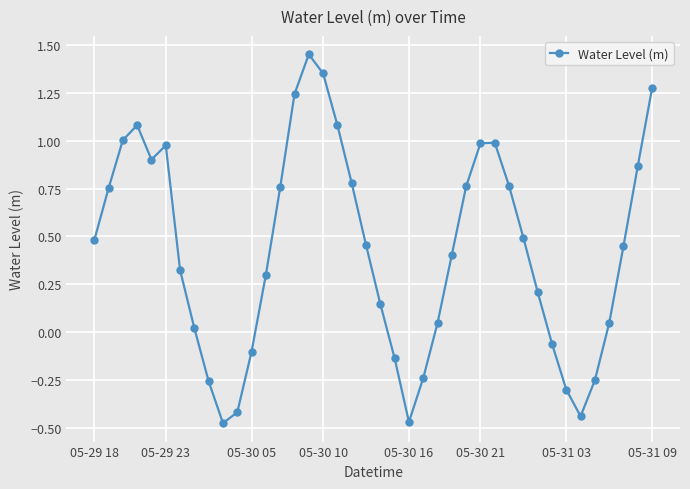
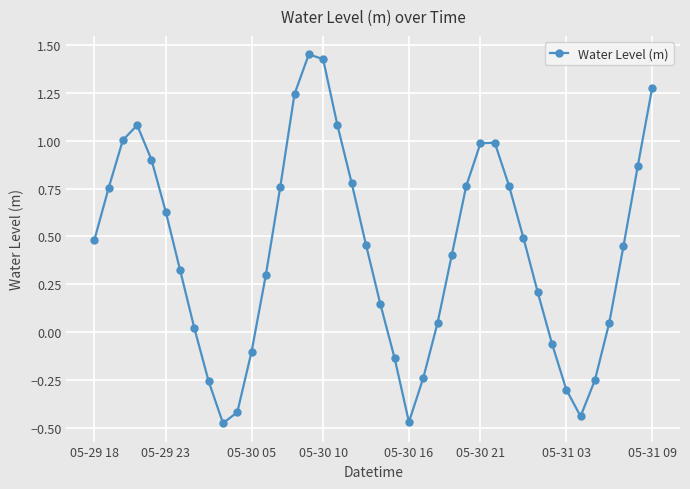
05-29 23: 0.98 -> 0.63
05-30 10: 1.35 -> 1.43
